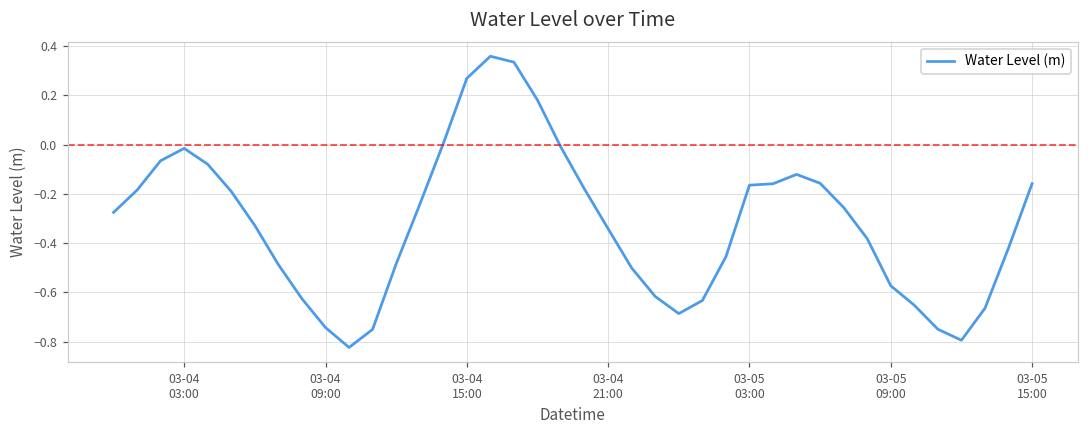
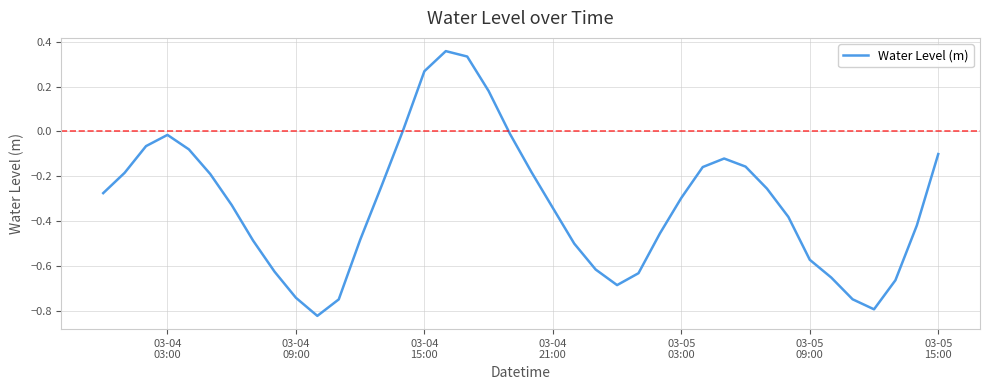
03-05 03:00: -0.16 -> -0.30
03-05 15:00: -0.16 -> -0.10
